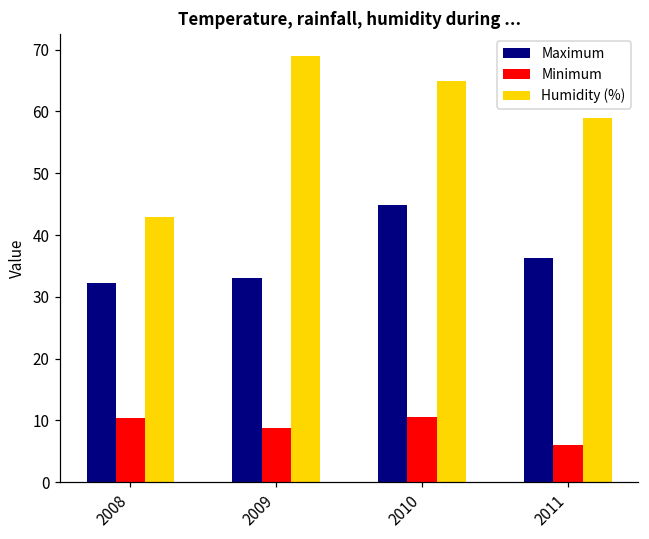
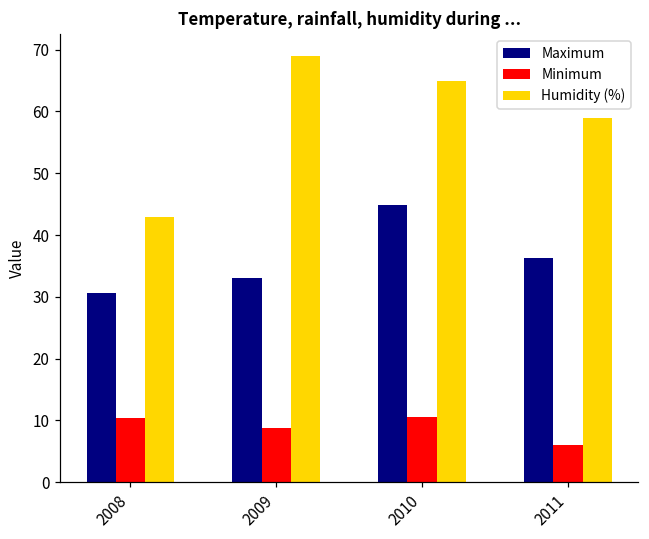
Maximum, 2008: 32 -> 31
